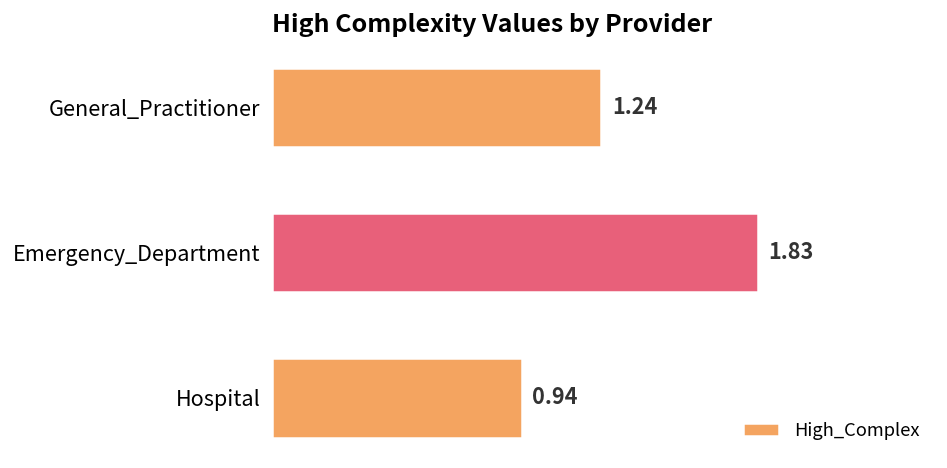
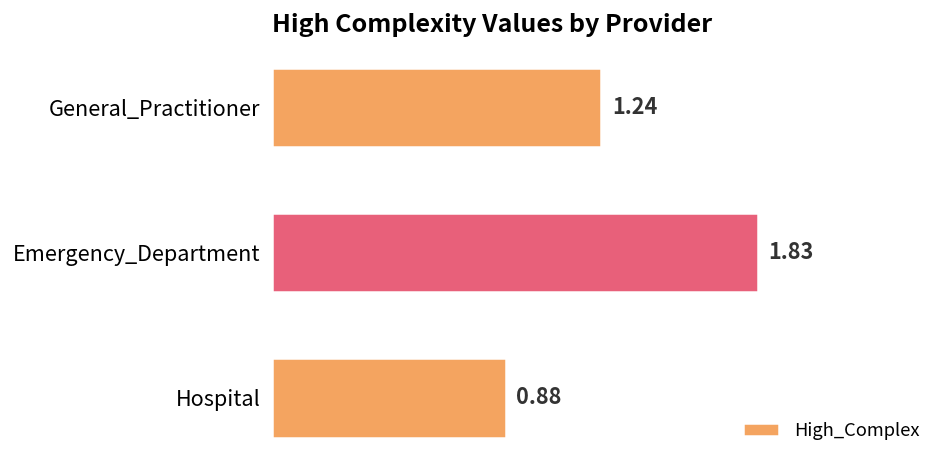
Hospital: 0.94 -> 0.88
